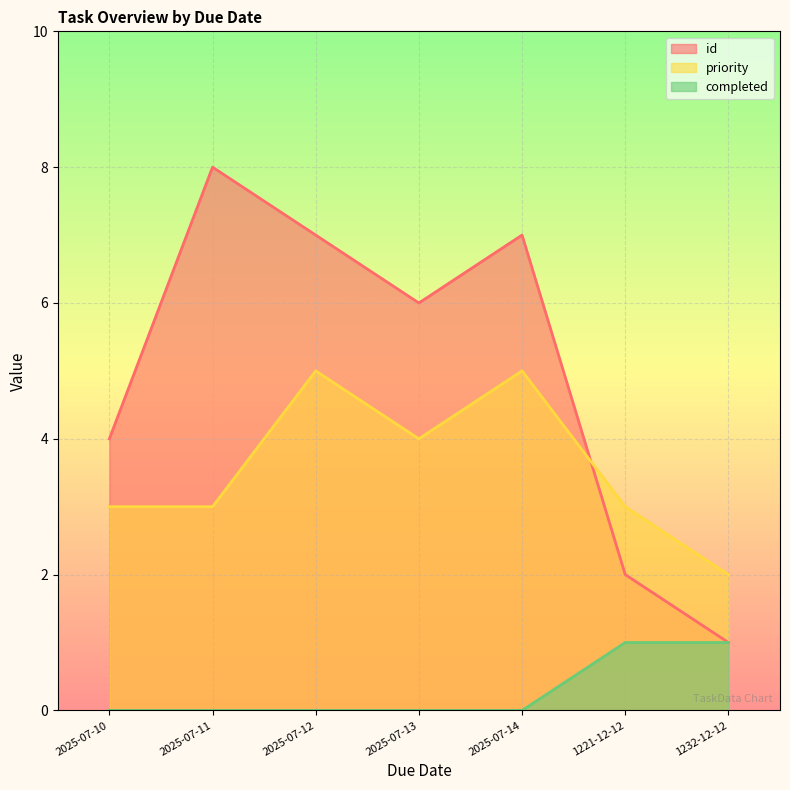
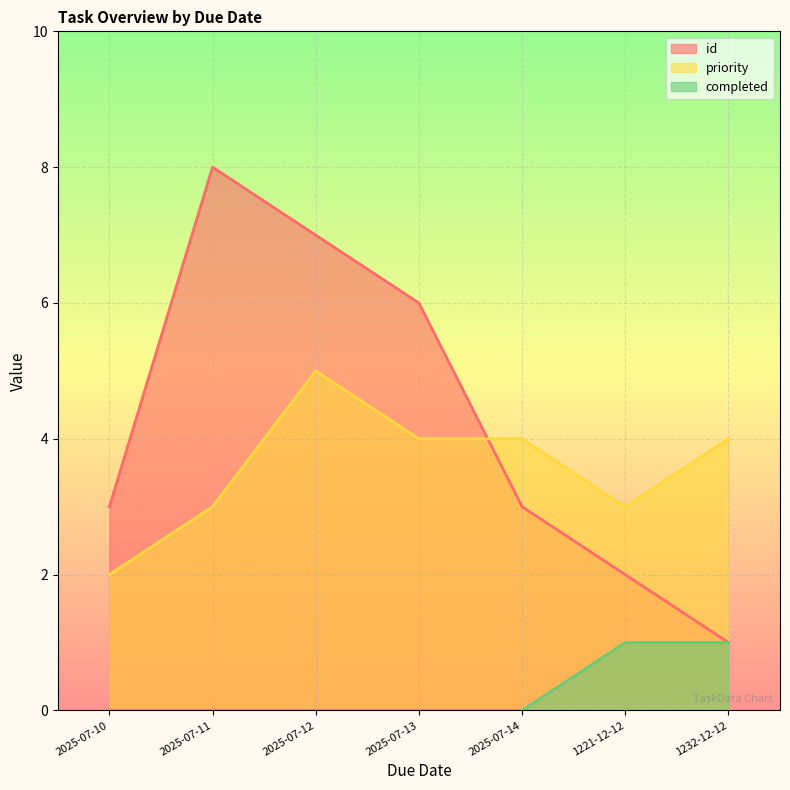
id, 2025-07-10: 4 -> 3
priority, 2025-07-10: 3 -> 2
id, 2025-07-14: 7 -> 3
priority, 2025-07-14: 5 -> 4
priority, 1232-12-12: 2 -> 4
